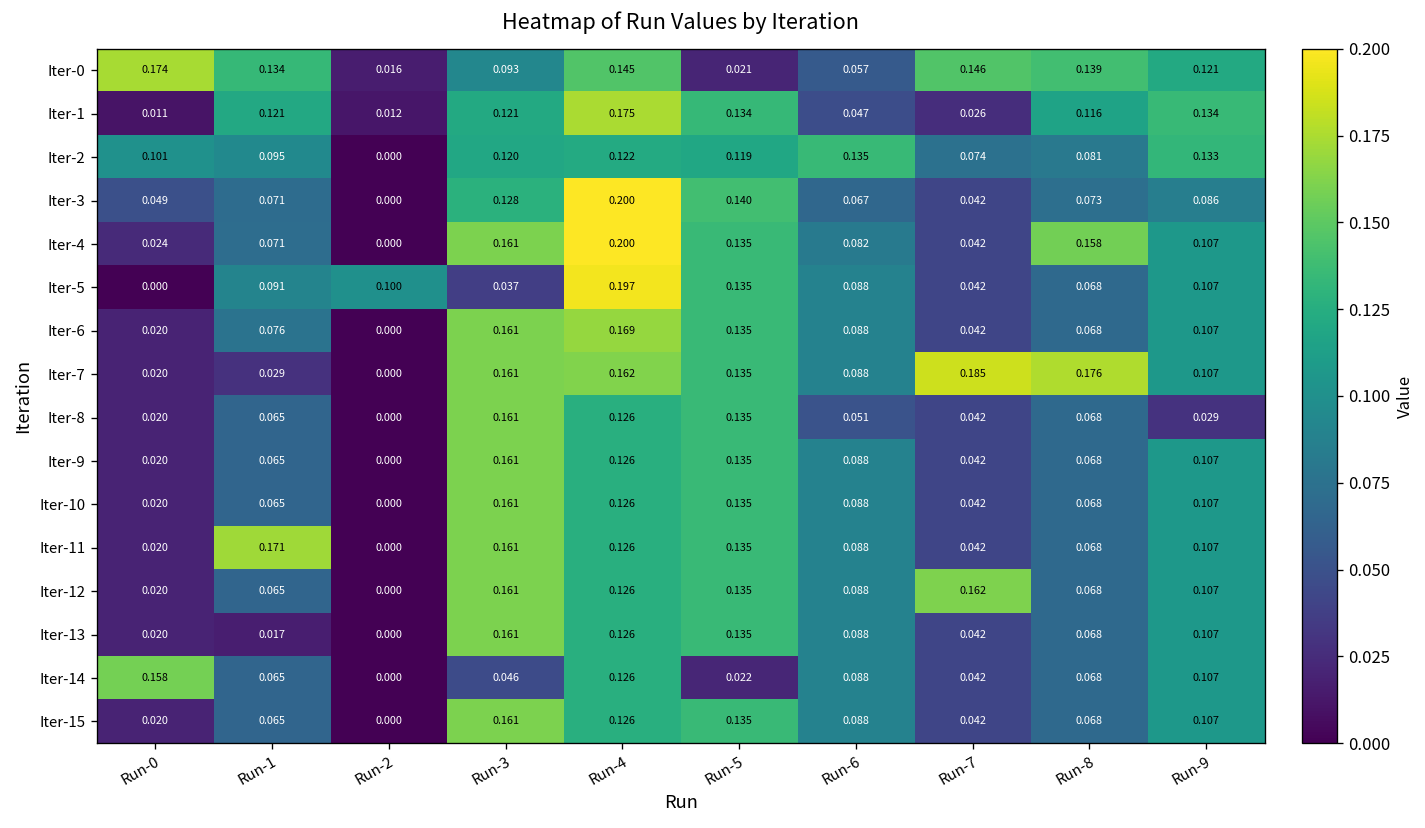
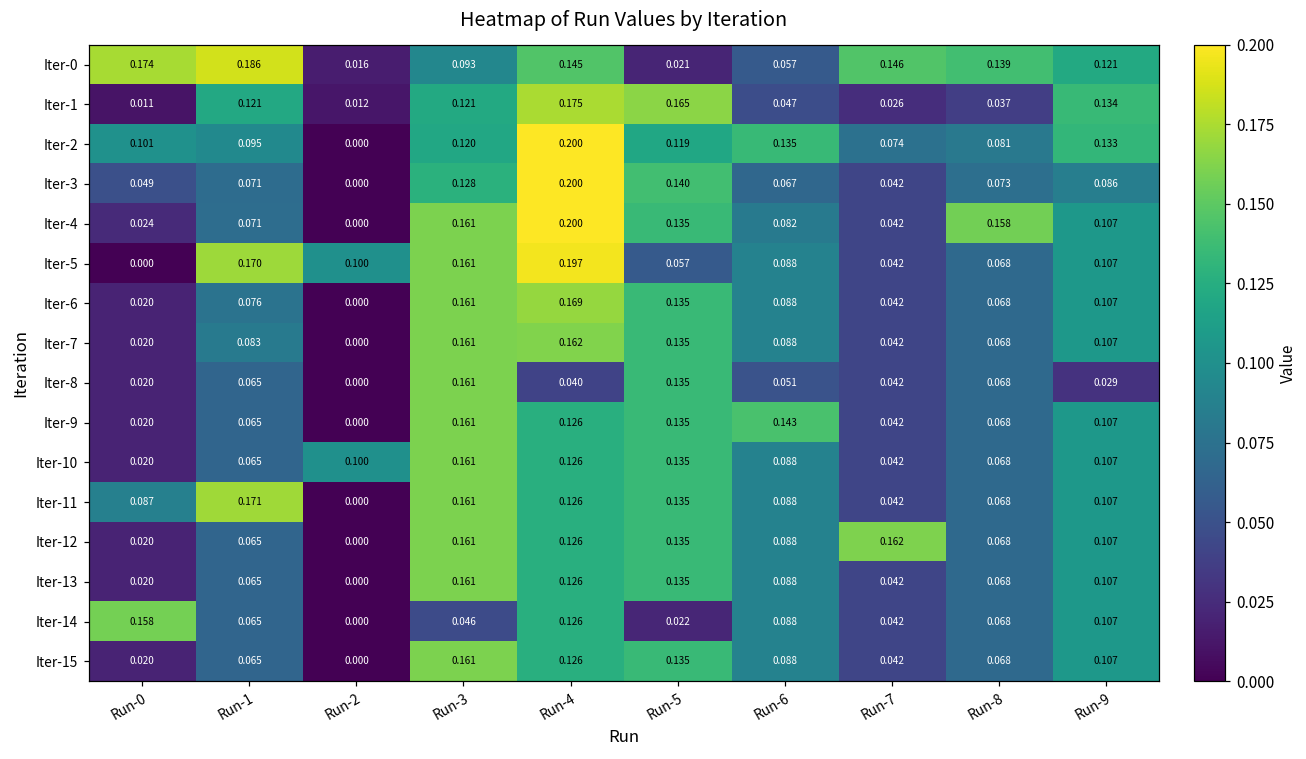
Iter-0, Run-1: 0.134 -> 0.186
Iter-1, Run-5: 0.134 -> 0.165
Iter-1, Run-8: 0.116 -> 0.037
Iter-2, Run-4: 0.122 -> 0.200
Iter-5, Run-1: 0.091 -> 0.170
Iter-5, Run-3: 0.037 -> 0.161
Iter-5, Run-5: 0.135 -> 0.057
Iter-7, Run-1: 0.029 -> 0.083
Iter-7, Run-7: 0.185 -> 0.042
Iter-7, Run-8: 0.176 -> 0.068
Iter-8, Run-4: 0.126 -> 0.040
Iter-9, Run-6: 0.088 -> 0.143
Iter-10, Run-2: 0.000 -> 0.100
Iter-11, Run-0: 0.020 -> 0.087
Iter-13, Run-1: 0.017 -> 0.065
